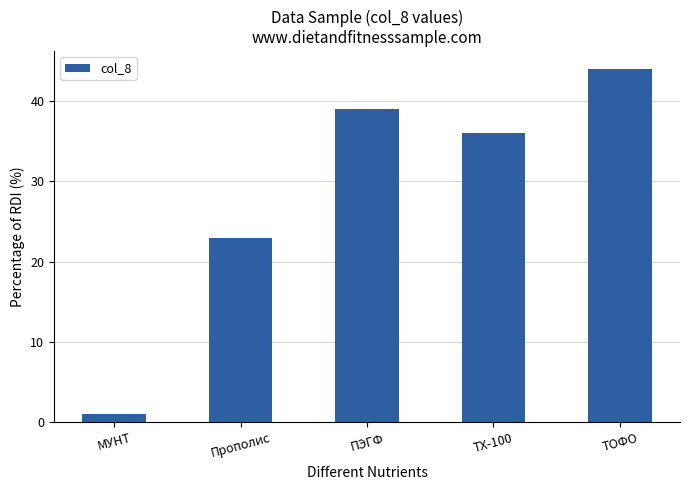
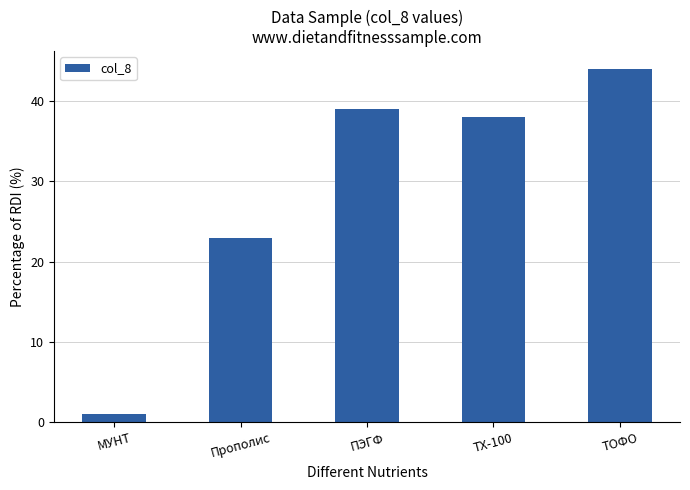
ТХ-100: 36 -> 38
